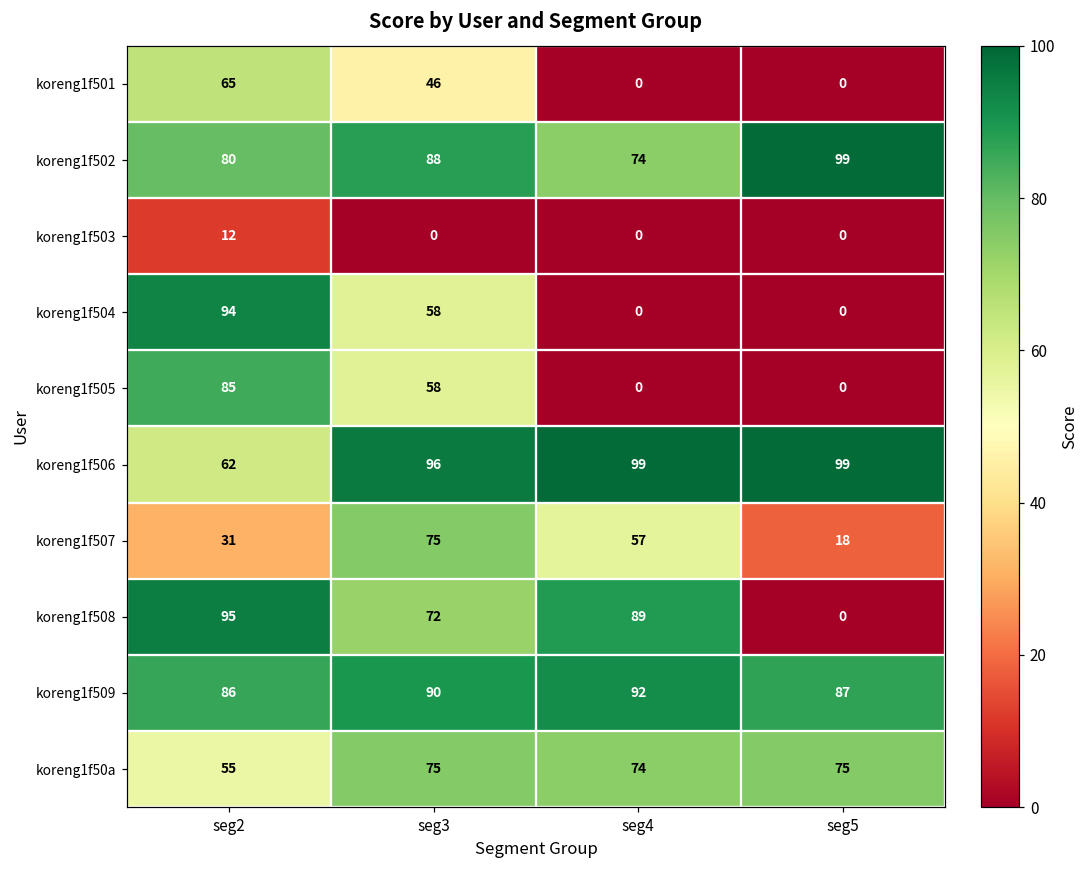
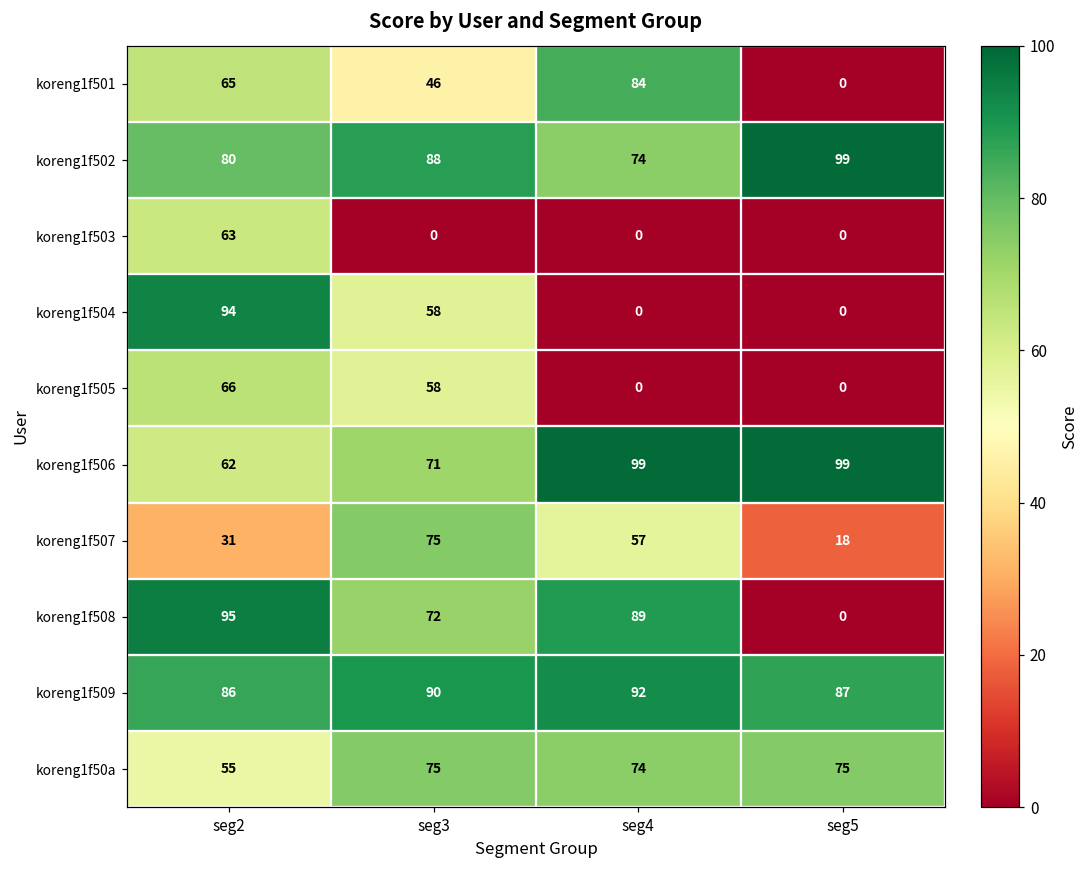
koreng1f501, seg4: 0 -> 84
koreng1f503, seg2: 12 -> 63
koreng1f505, seg2: 85 -> 66
koreng1f506, seg3: 96 -> 71
